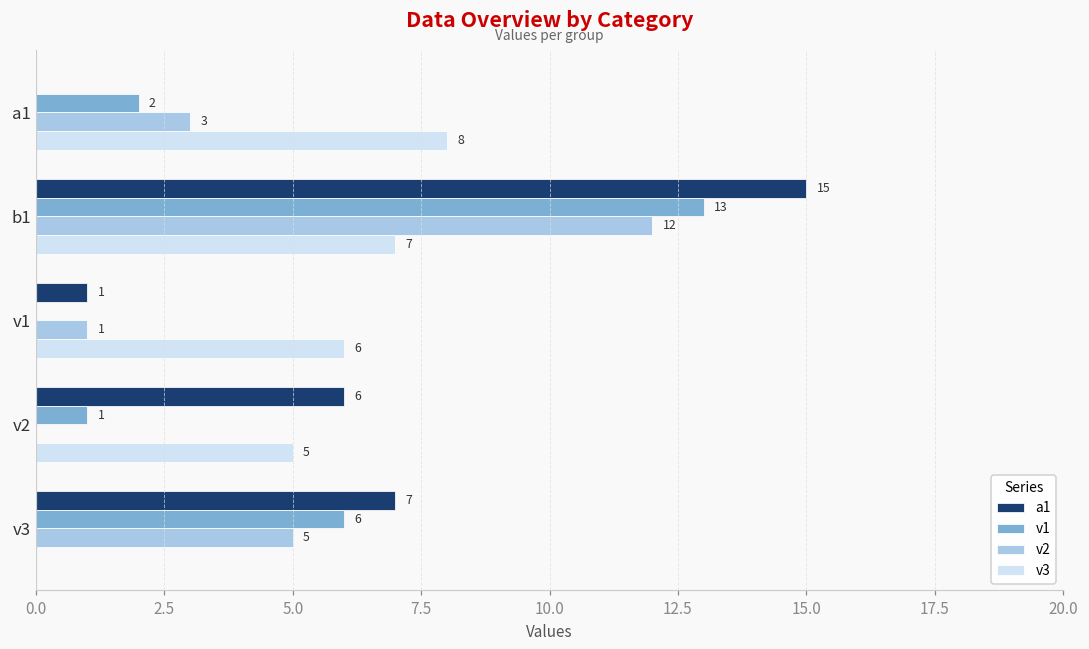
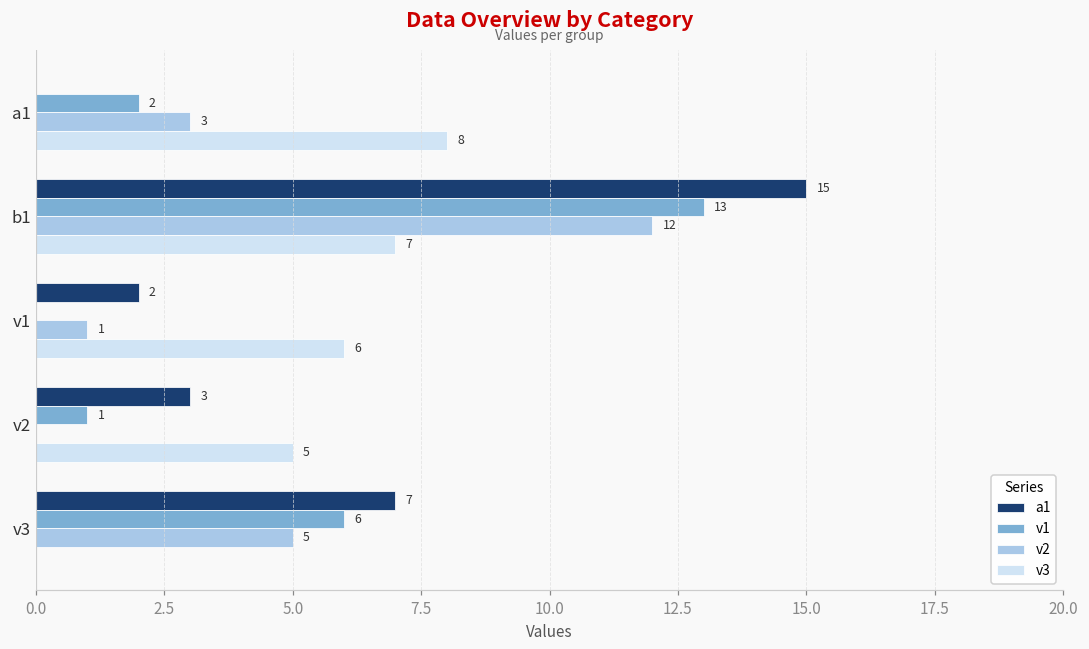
a1, v1: 1 -> 2
a1, v2: 6 -> 3
